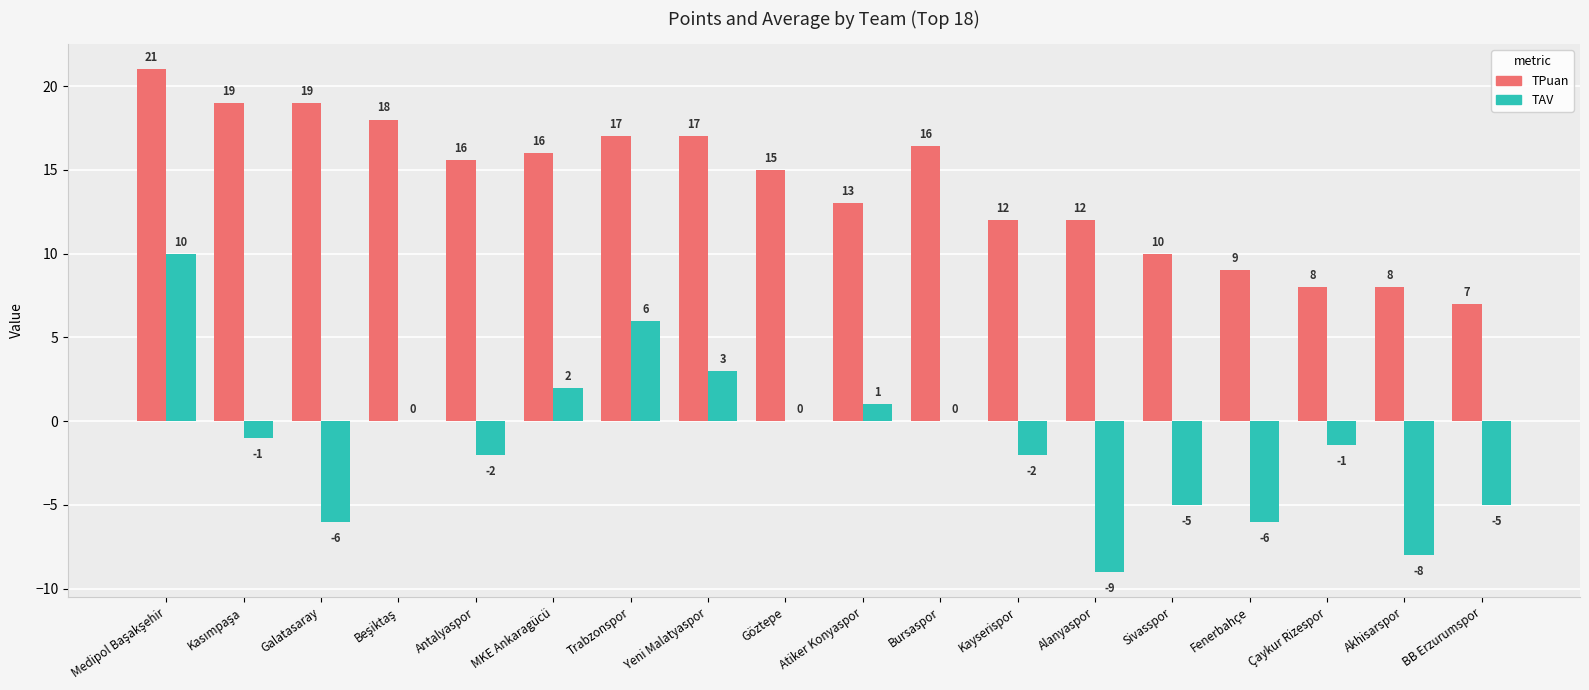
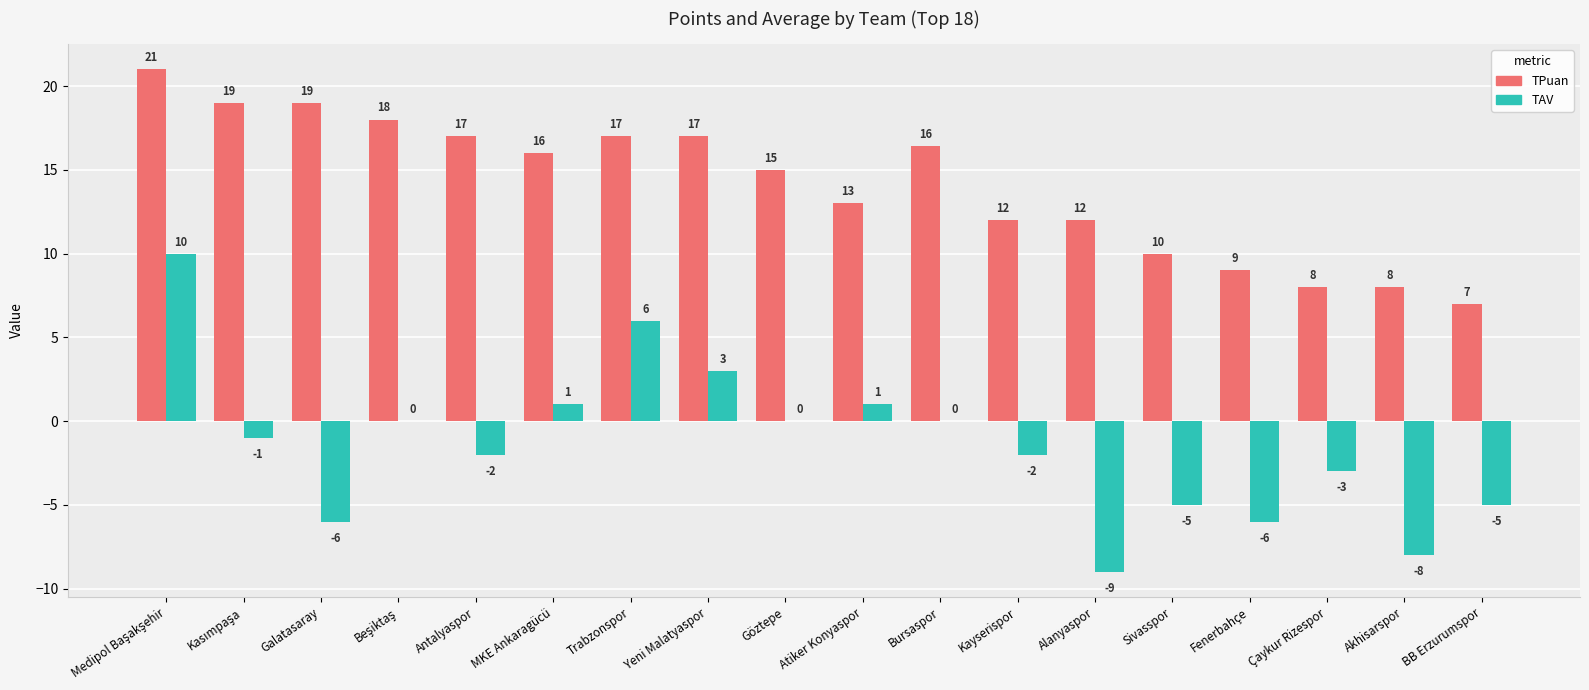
TPuan, Antalyaspor: 16 -> 17
TAV, MKE Ankaragücü: 2 -> 1
TAV, Çaykur Rizespor: -1 -> -3
